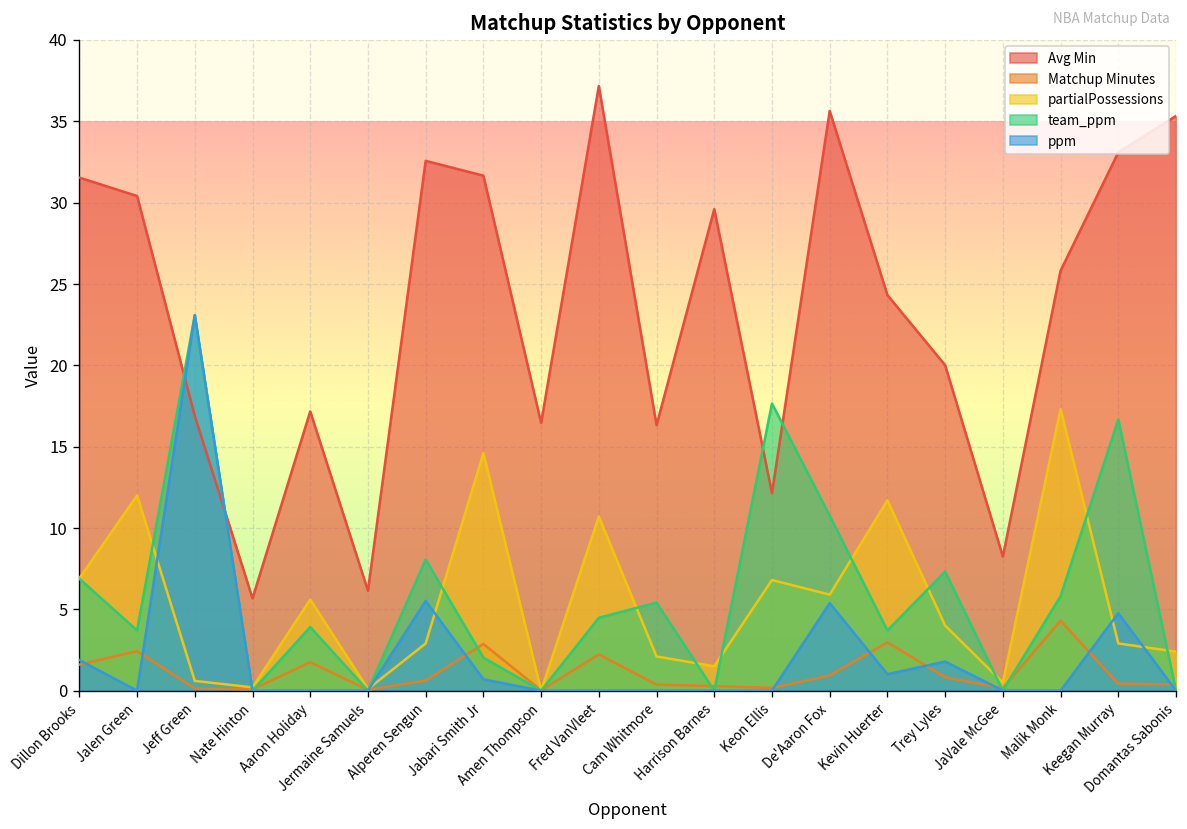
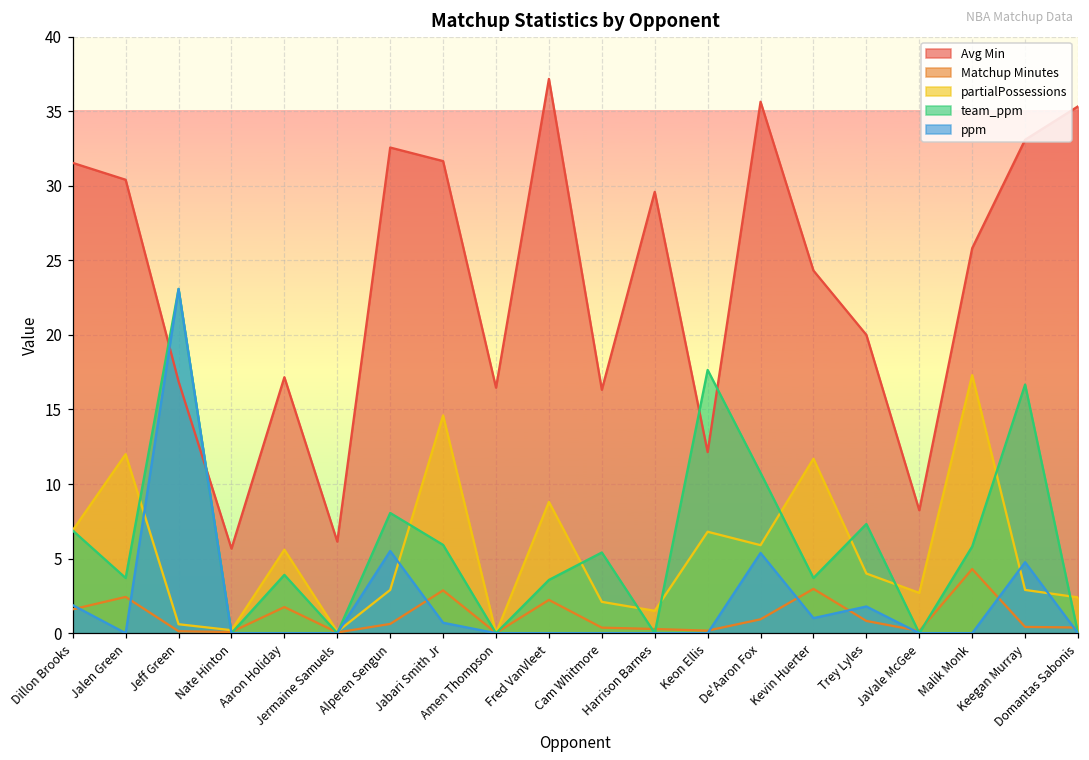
team_ppm, Jabari Smith Jr: 2.0 -> 5.9
partialPossessions, Fred VanVleet: 10.7 -> 8.8
team_ppm, Fred VanVleet: 4.5 -> 3.6
partialPossessions, JaVale McGee: 0.5 -> 2.7
